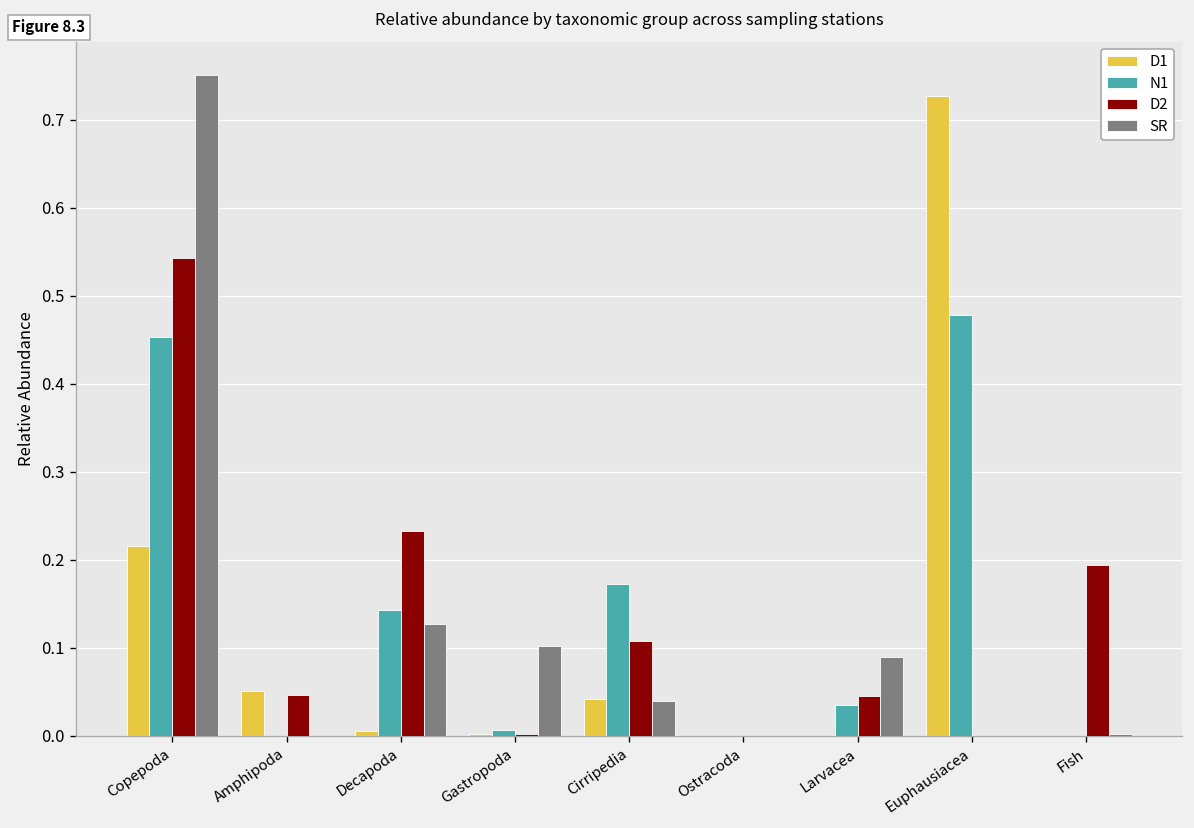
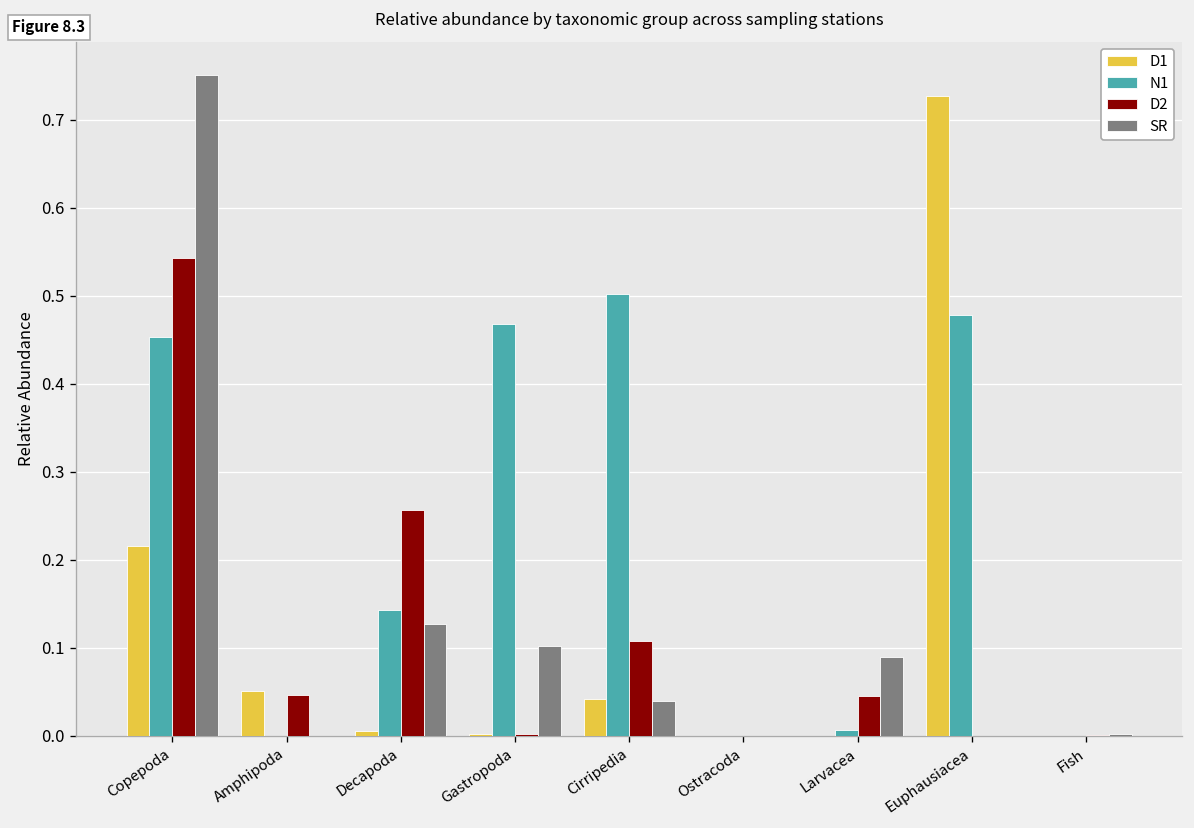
D2, Decapoda: 0.23 -> 0.26
N1, Gastropoda: 0.01 -> 0.47
N1, Cirripedia: 0.17 -> 0.50
N1, Larvacea: 0.03 -> 0.01
D2, Fish: 0.19 -> 0.00
